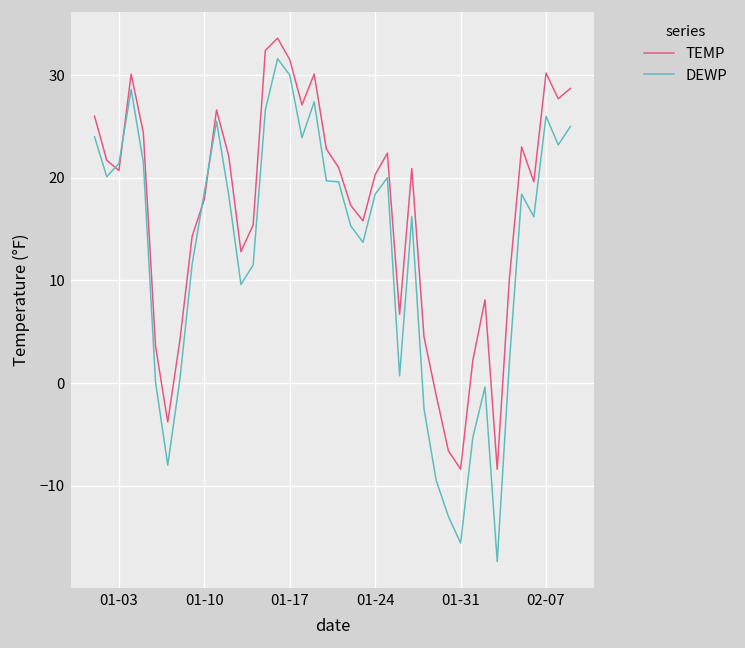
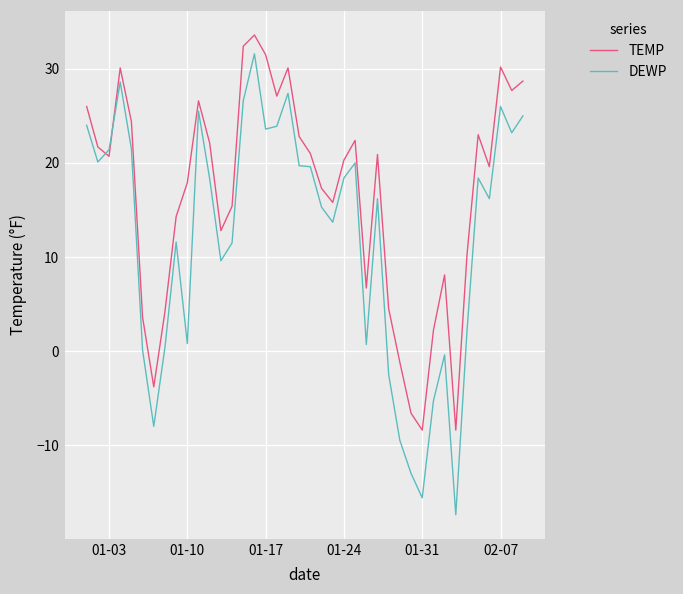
DEWP, 01-10: 19 -> 1
DEWP, 01-17: 30 -> 24
